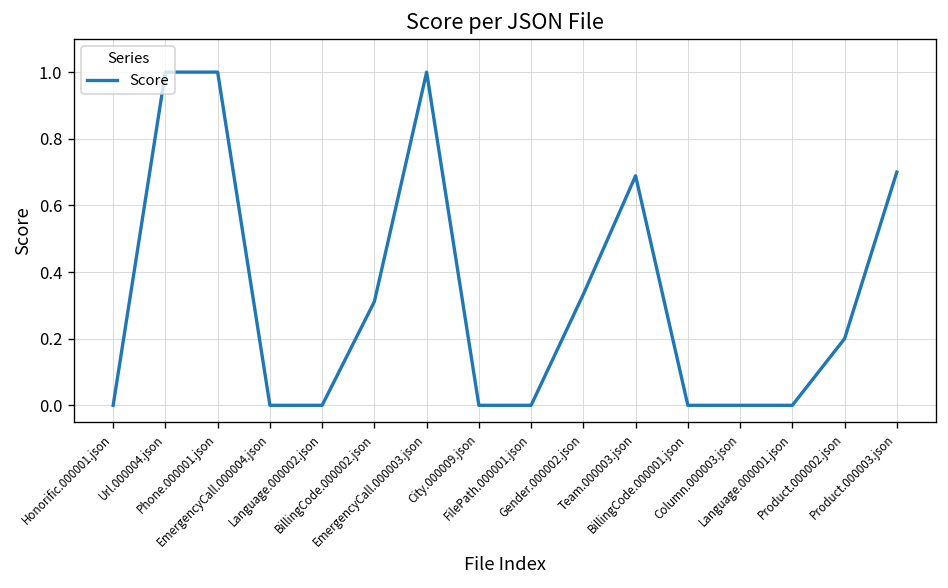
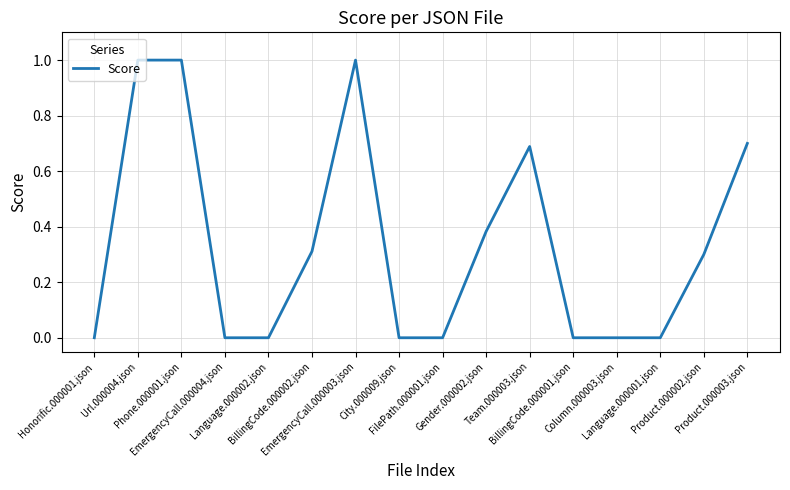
Gender.000002.json: 0.33 -> 0.38
Product.000002.json: 0.2 -> 0.3
